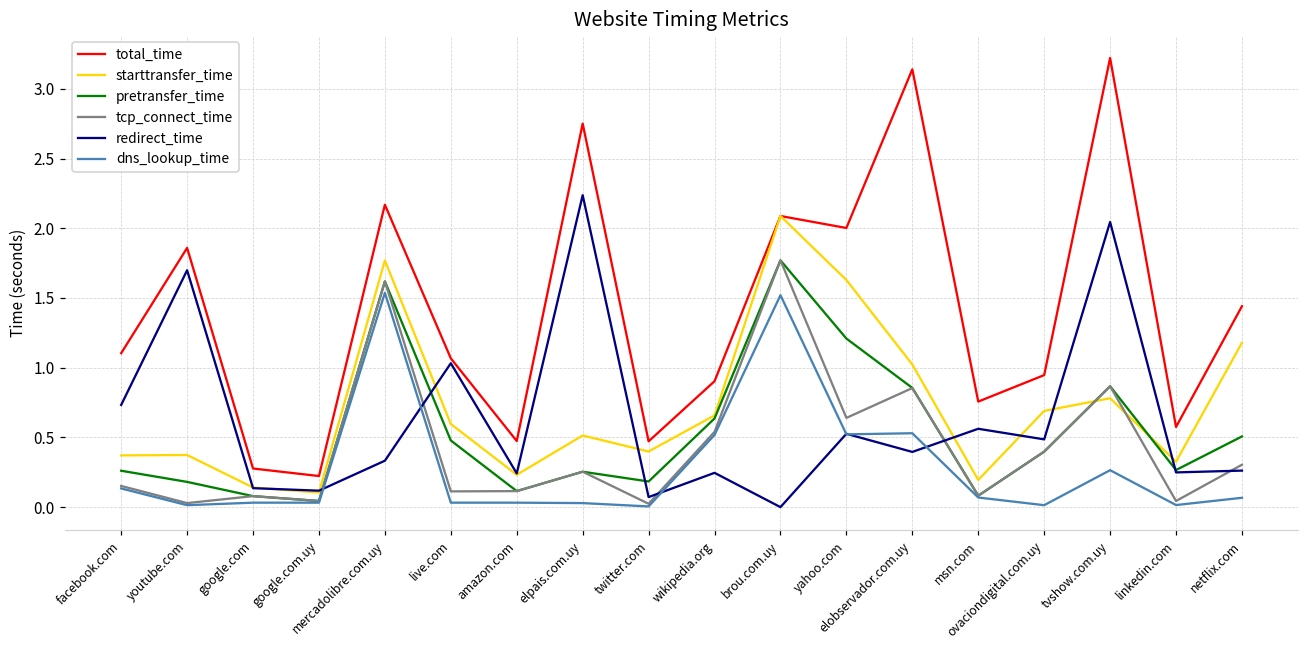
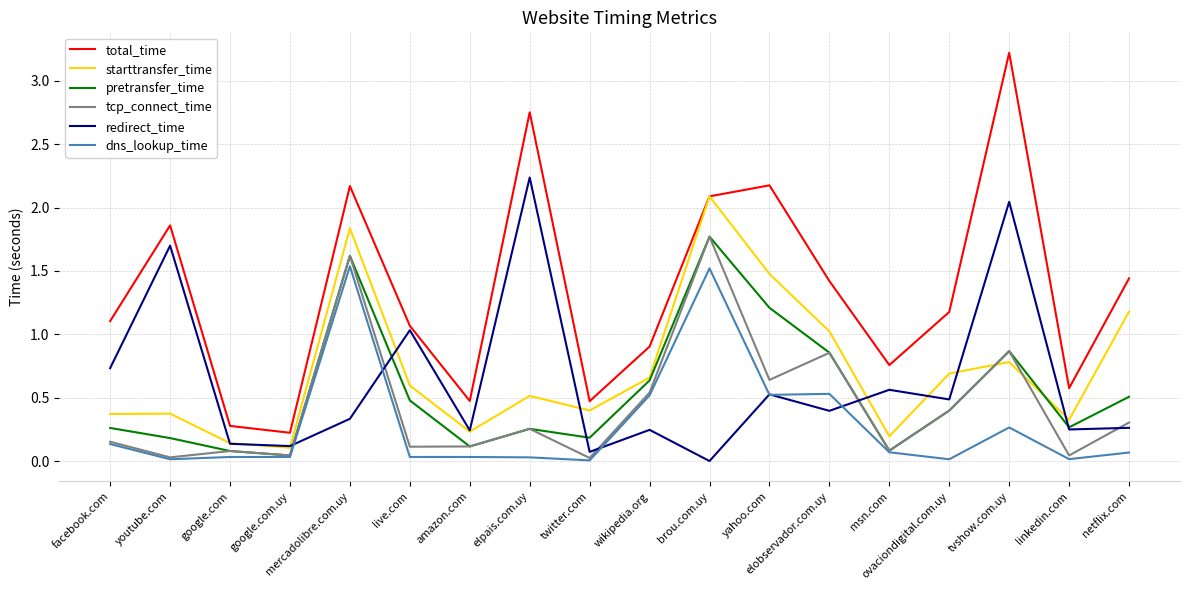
starttransfer_time, mercadolibre.com.uy: 1.77 -> 1.84
total_time, yahoo.com: 2.00 -> 2.18
starttransfer_time, yahoo.com: 1.63 -> 1.48
total_time, elobservador.com.uy: 3.14 -> 1.42
total_time, ovaciondigital.com.uy: 0.95 -> 1.18
